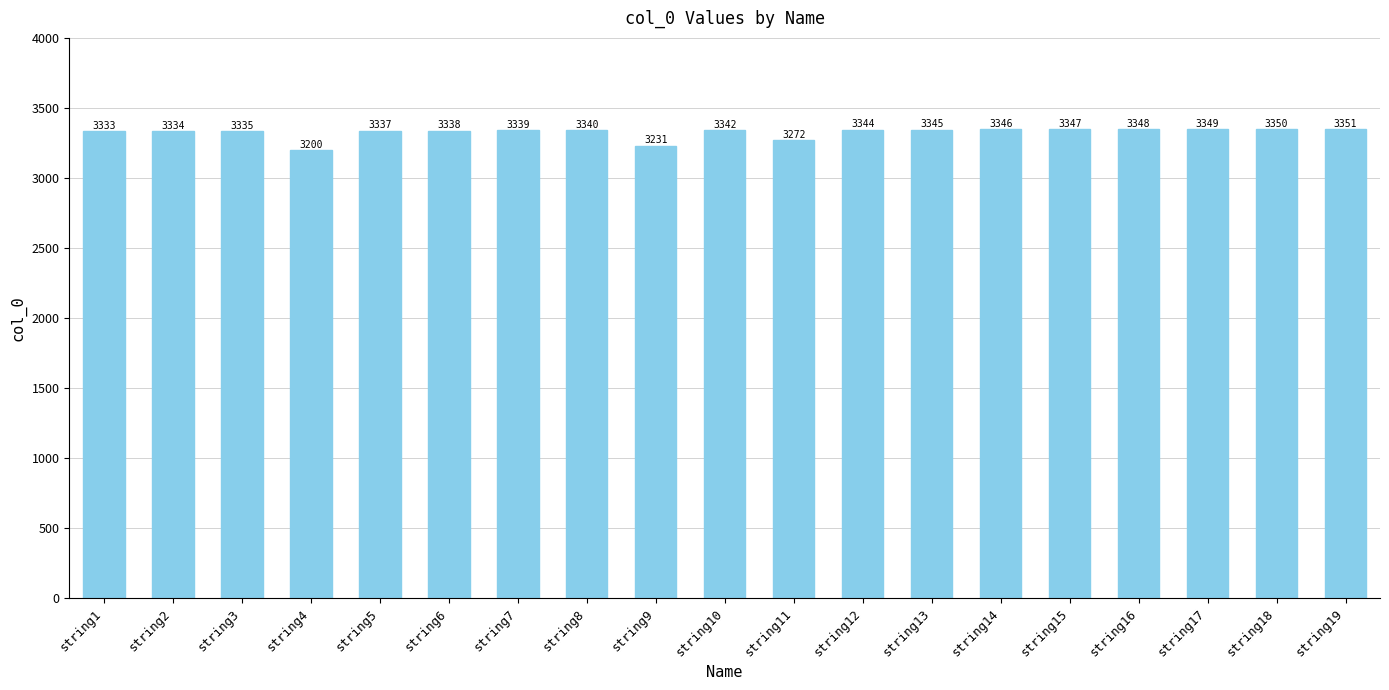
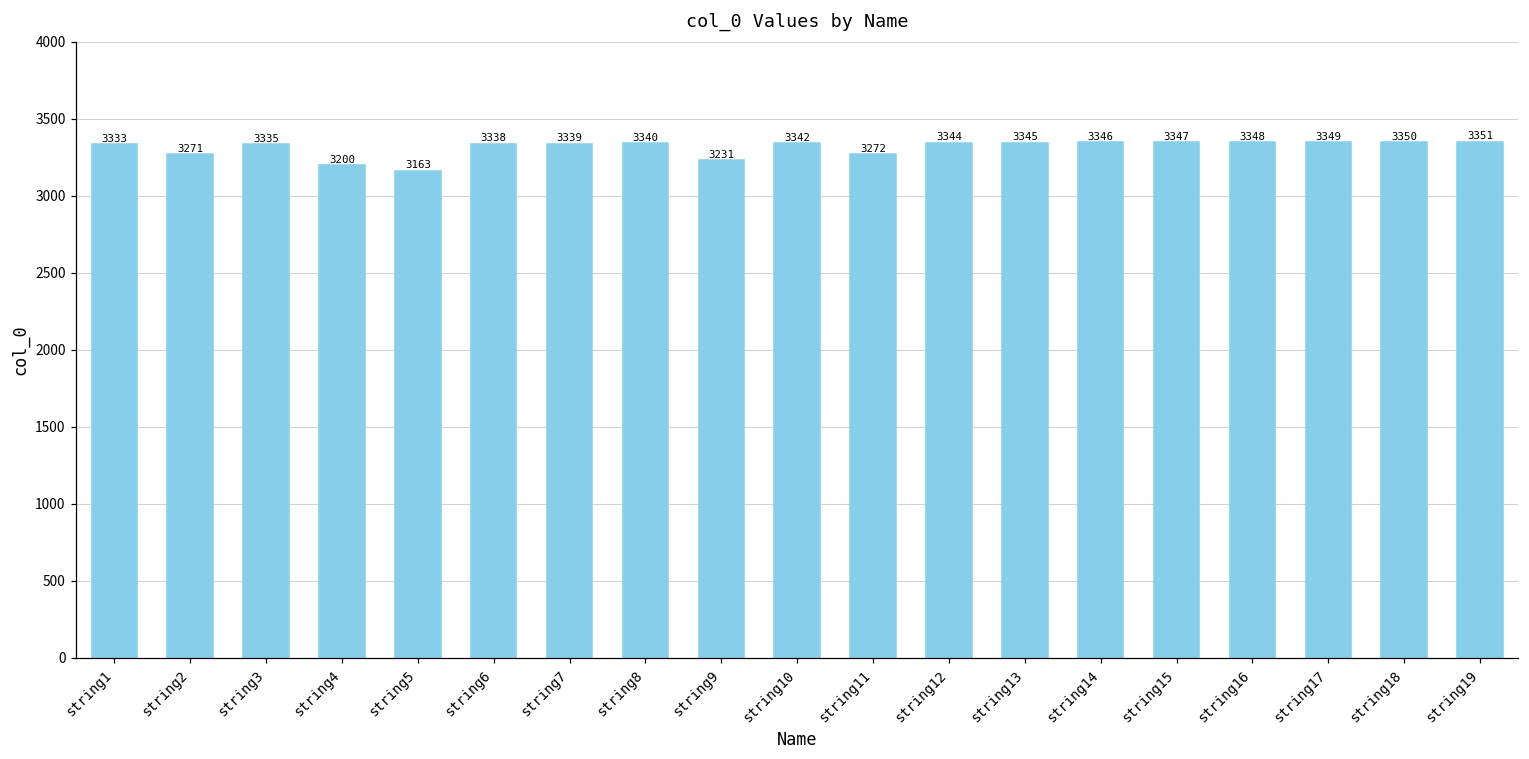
string2: 3334 -> 3271
string5: 3337 -> 3163
